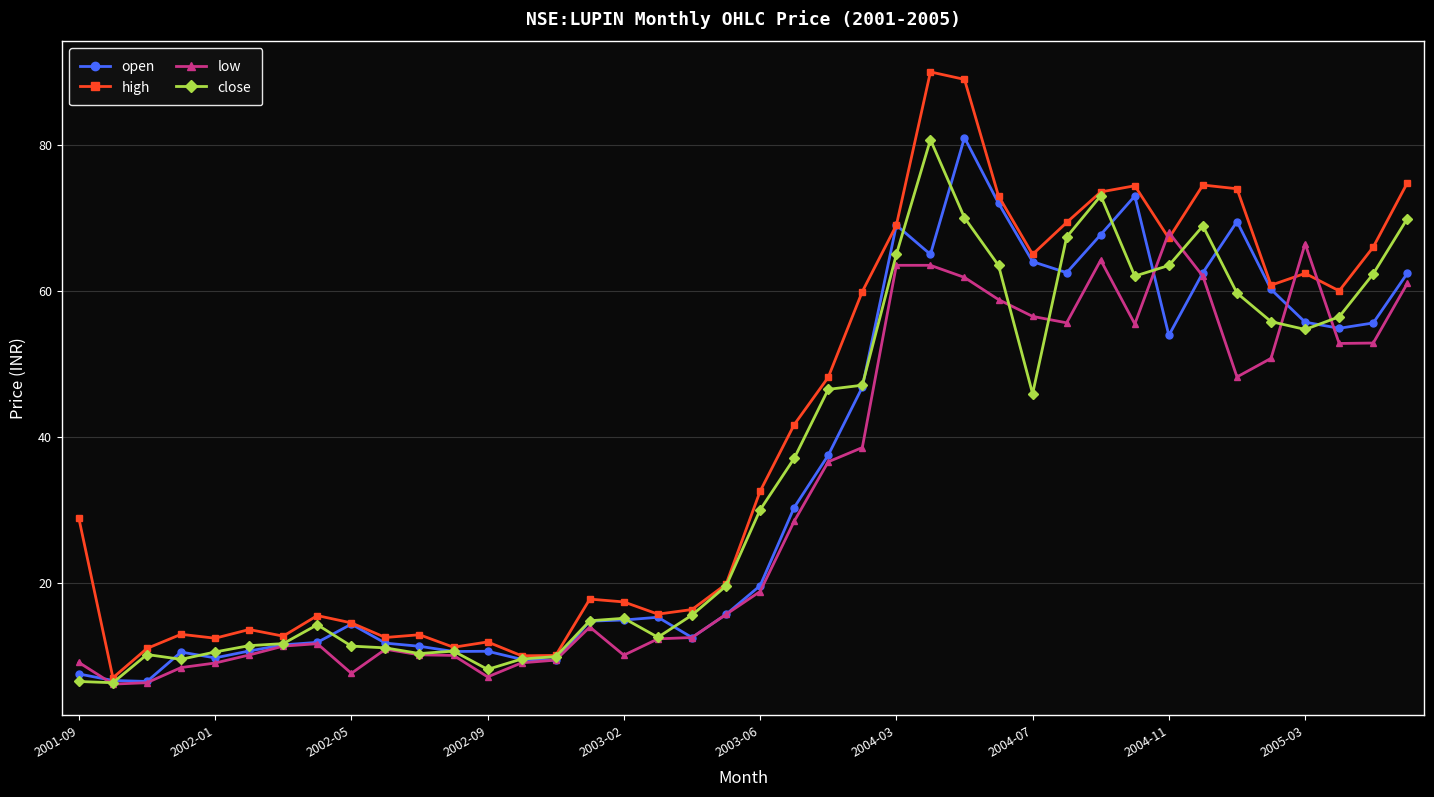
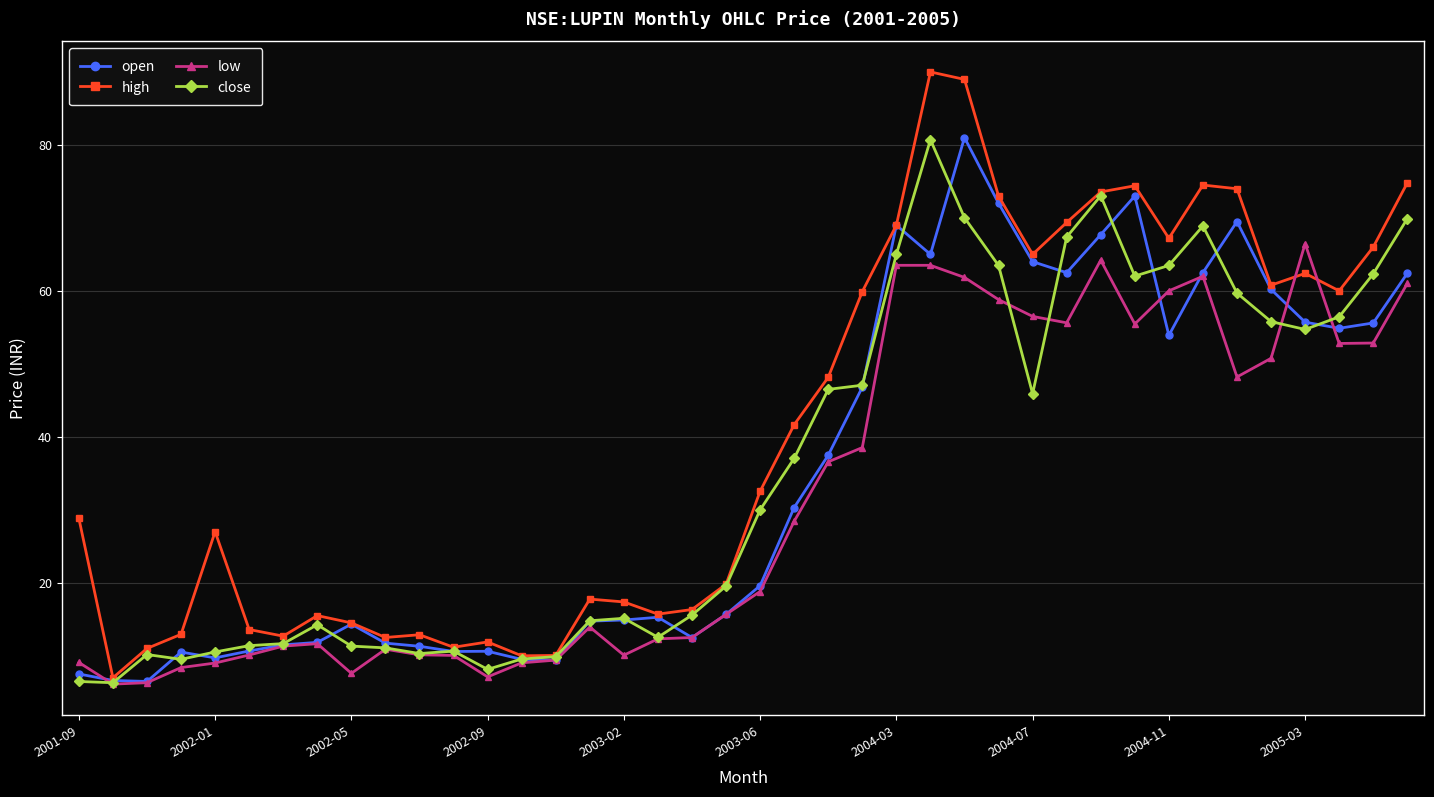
high, 2002-01: 12 -> 27
low, 2004-11: 68 -> 60
